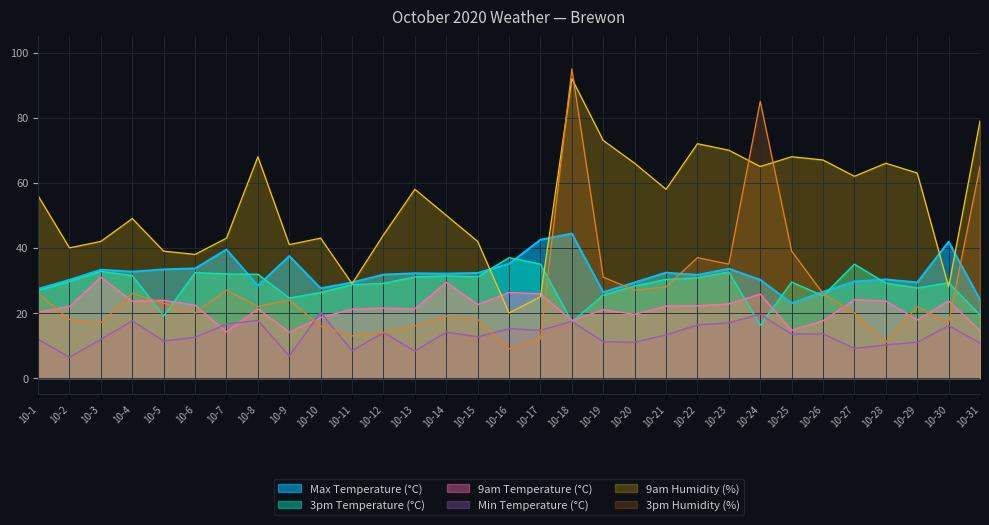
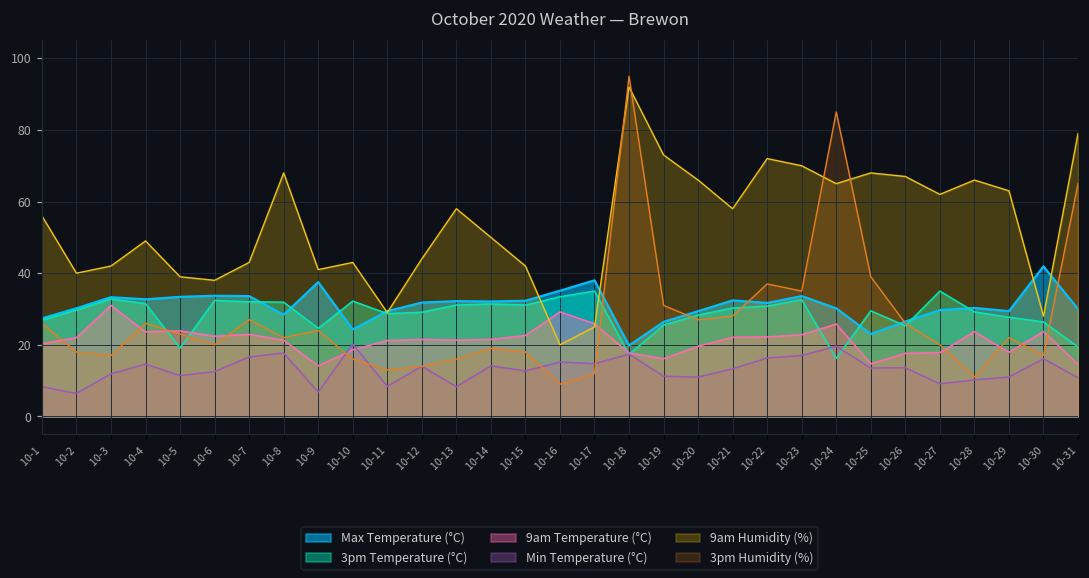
Min Temperature (°C), 10-1: 12 -> 8
Min Temperature (°C), 10-4: 18 -> 15
Max Temperature (°C), 10-7: 40 -> 34
9am Temperature (°C), 10-7: 14 -> 23
Max Temperature (°C), 10-10: 28 -> 24
3pm Temperature (°C), 10-10: 26 -> 32
9am Temperature (°C), 10-14: 29 -> 22
3pm Temperature (°C), 10-16: 37 -> 33
9am Temperature (°C), 10-16: 26 -> 29
Max Temperature (°C), 10-17: 43 -> 38
Max Temperature (°C), 10-18: 44 -> 20
9am Temperature (°C), 10-19: 21 -> 16
9am Temperature (°C), 10-27: 24 -> 18
3pm Temperature (°C), 10-30: 29 -> 26
Max Temperature (°C), 10-31: 24 -> 30
